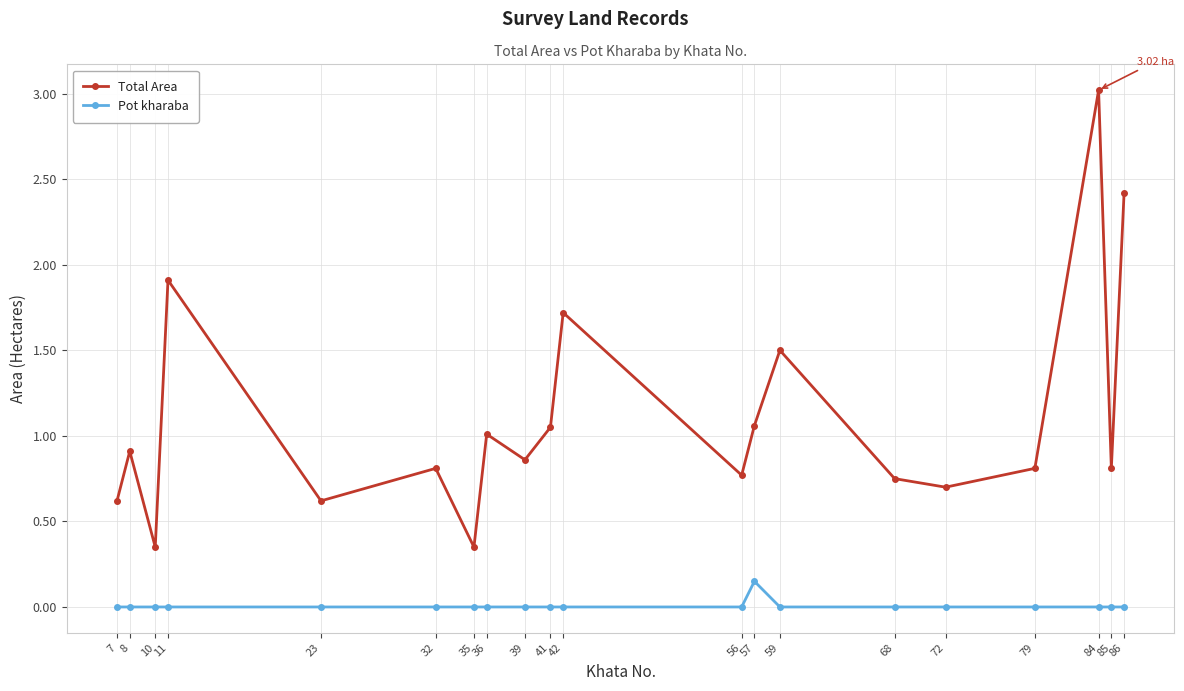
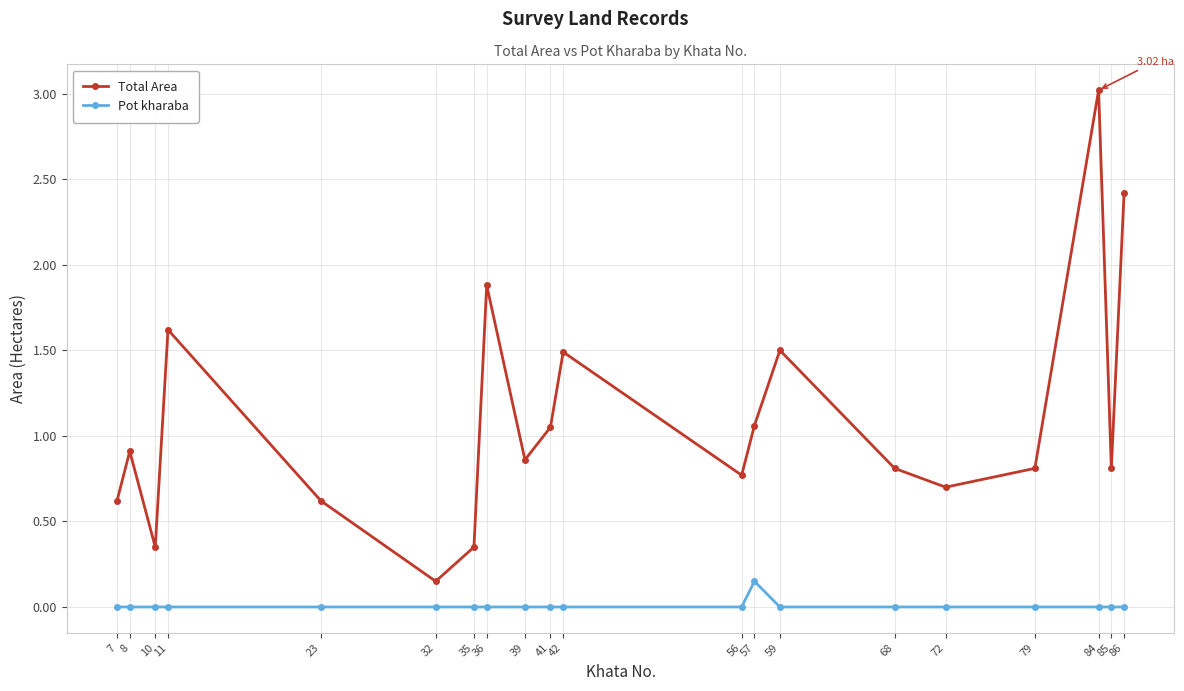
Total Area, 11: 1.91 -> 1.62
Total Area, 32: 0.81 -> 0.15
Total Area, 36: 1.01 -> 1.88
Total Area, 42: 1.72 -> 1.49
Total Area, 68: 0.75 -> 0.81
